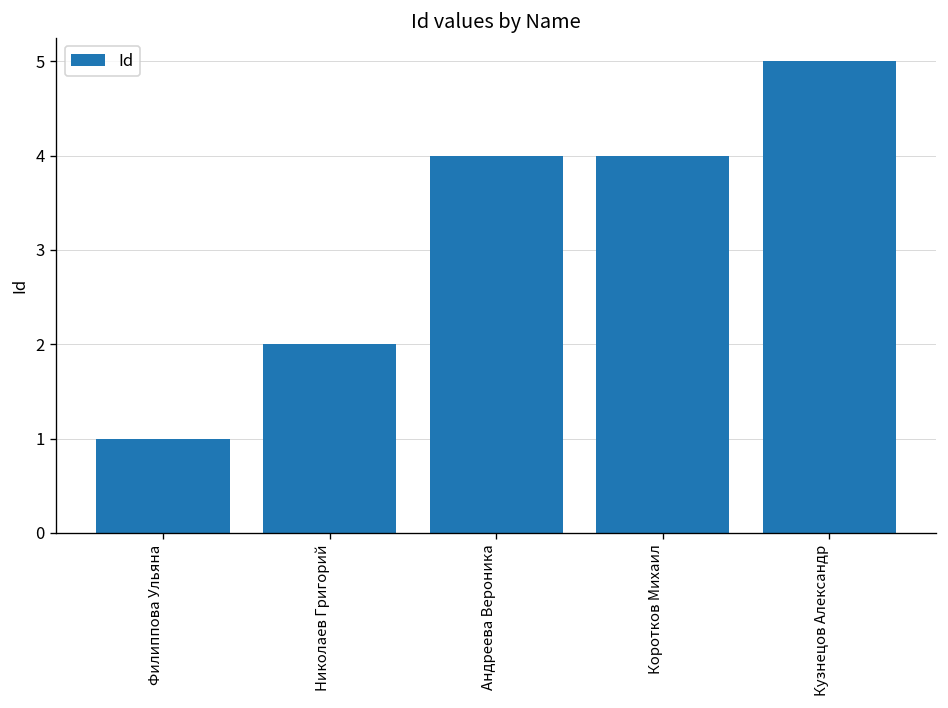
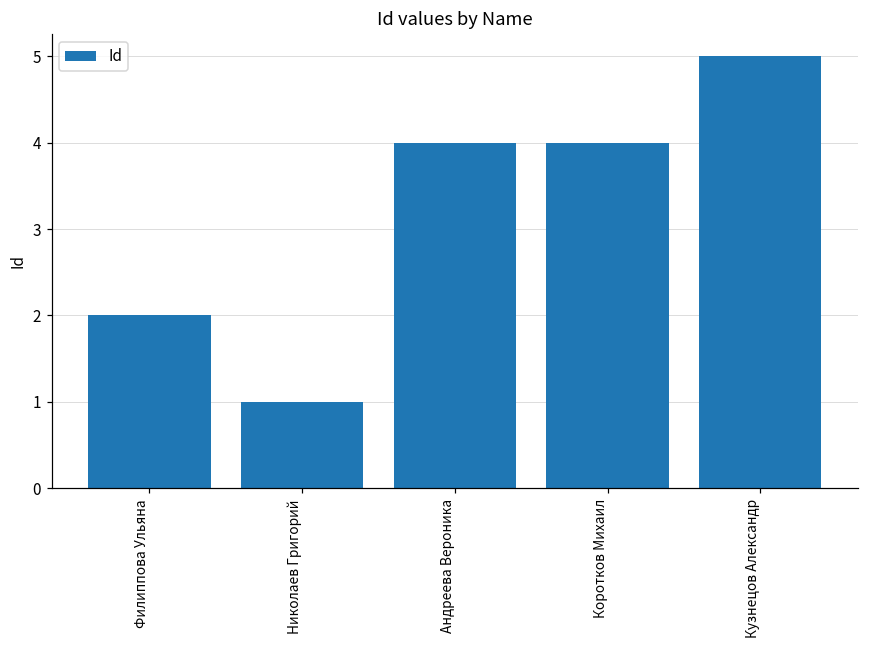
Филиппова Ульяна: 1 -> 2
Николаев Григорий: 2 -> 1
